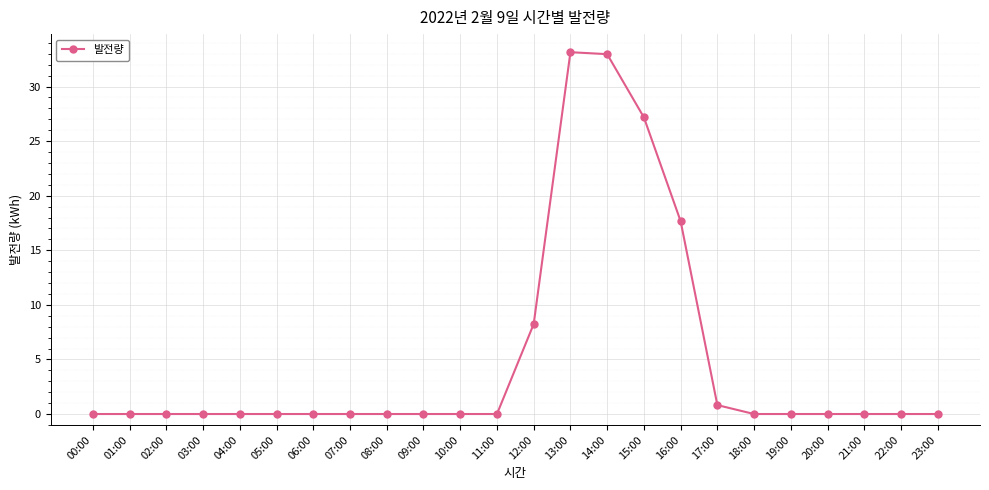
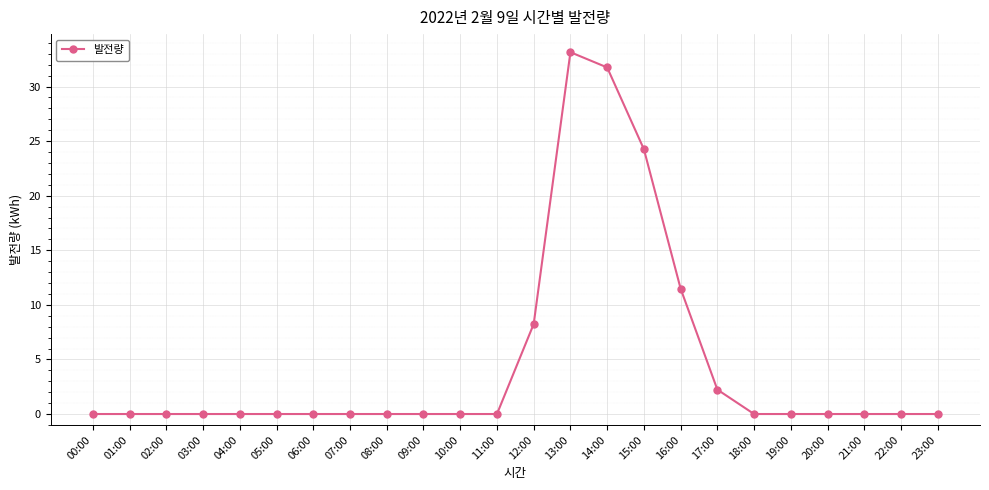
14:00: 33.0 -> 31.7
15:00: 27.2 -> 24.3
16:00: 17.7 -> 11.5
17:00: 0.8 -> 2.2
